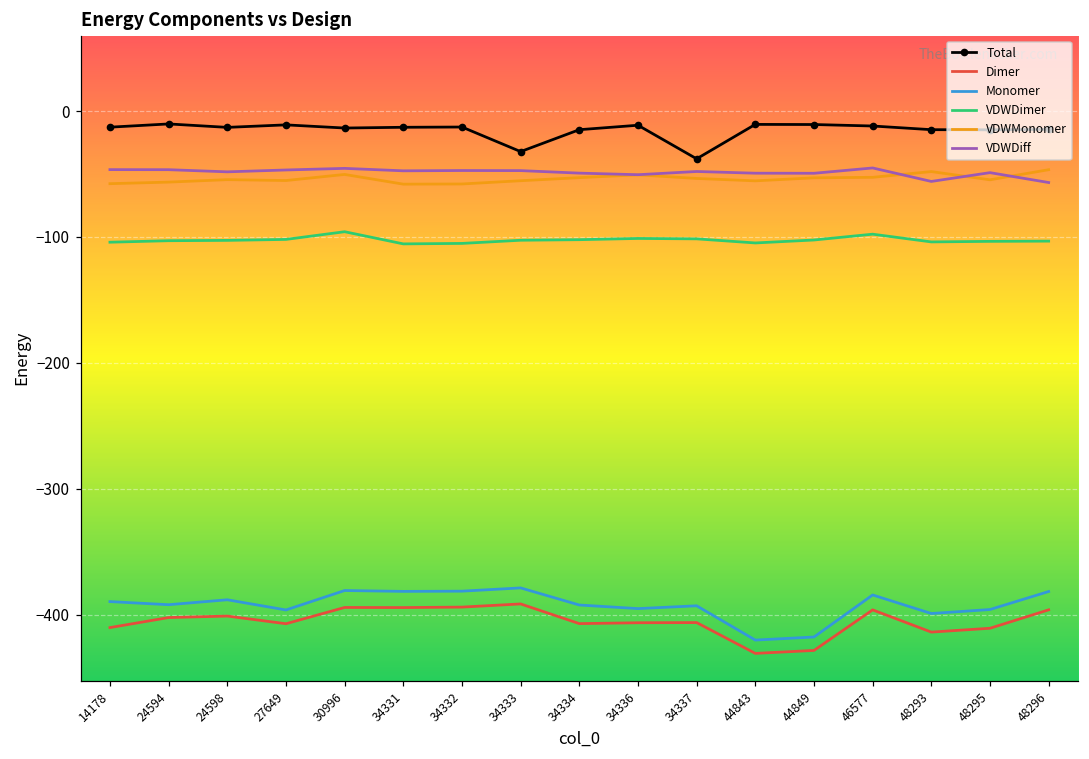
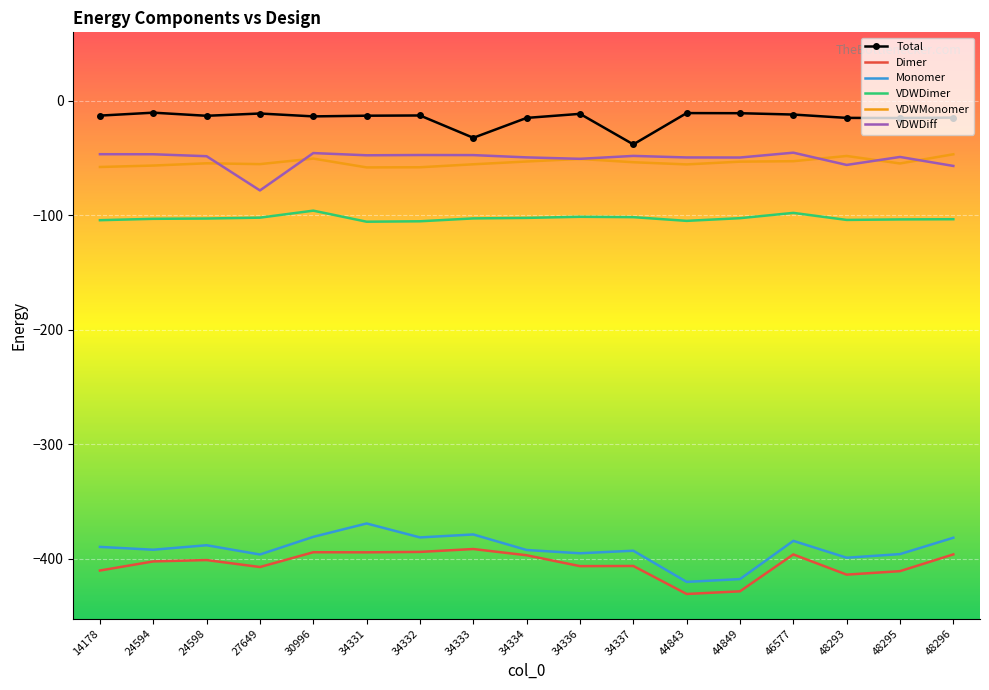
VDWDiff, 27649: -47 -> -78
Monomer, 34331: -382 -> -369
Dimer, 34334: -407 -> -397
